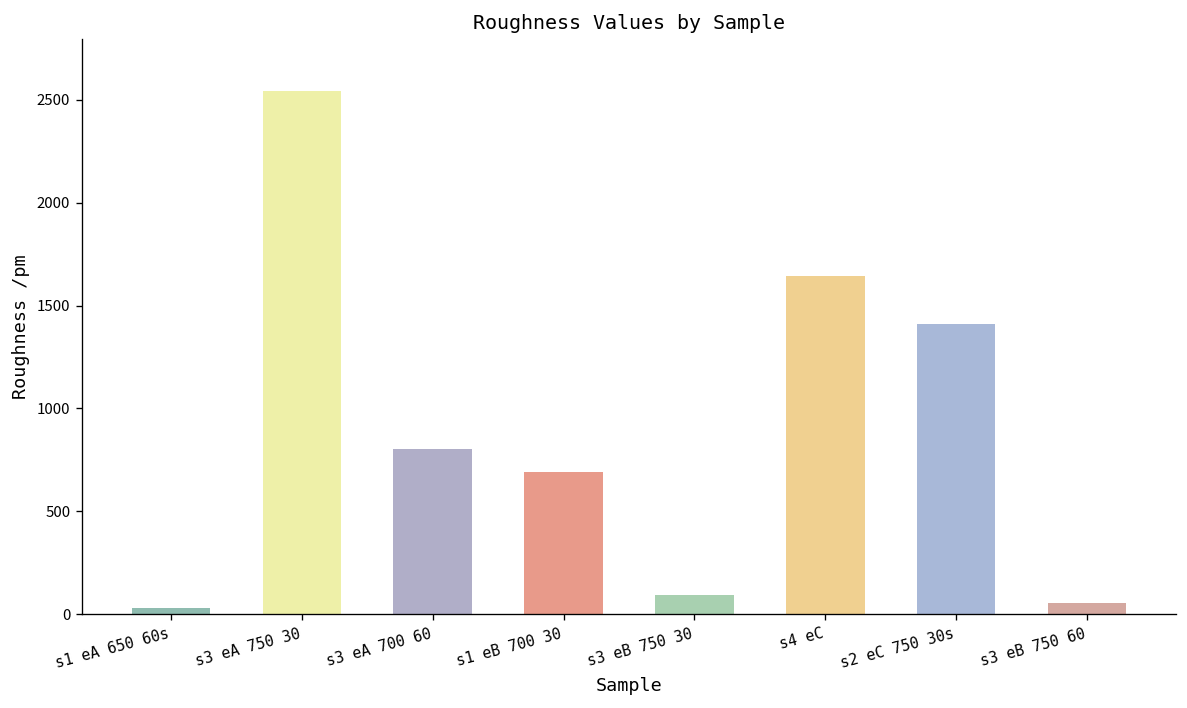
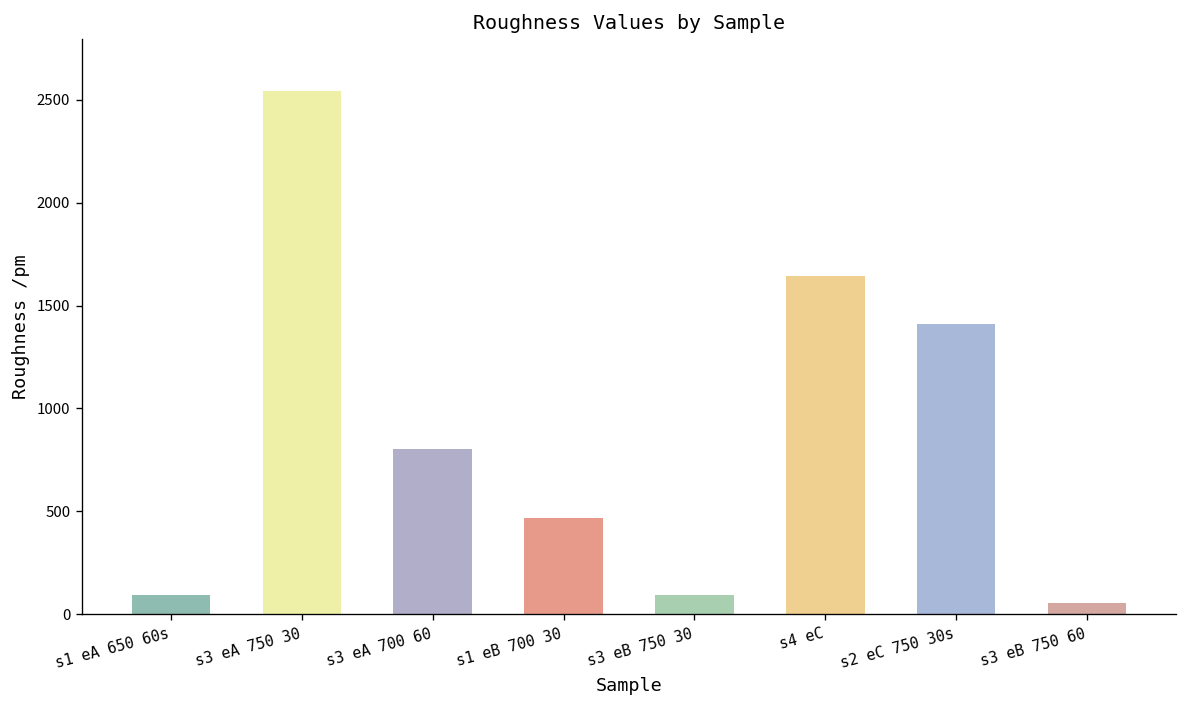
s1 eA 650 60s: 30 -> 90
s1 eB 700 30: 690 -> 470
